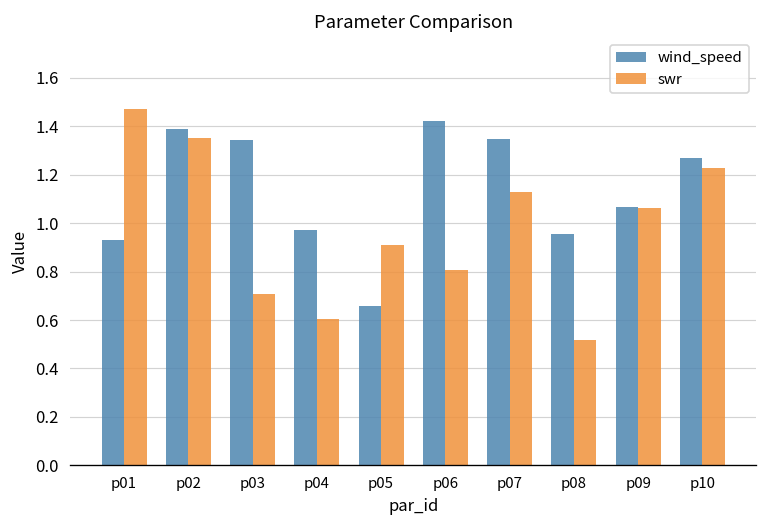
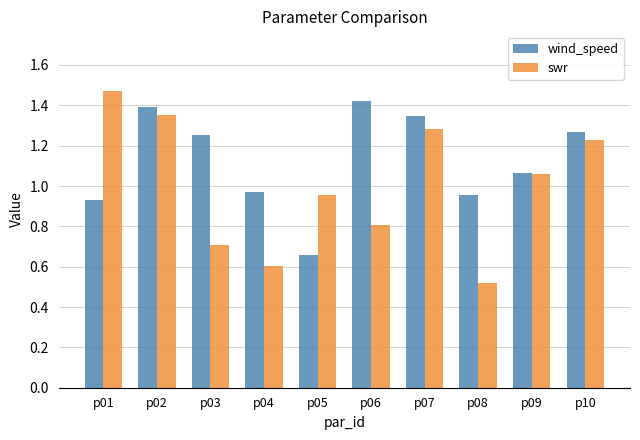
wind_speed, p03: 1.34 -> 1.25
swr, p05: 0.91 -> 0.96
swr, p07: 1.13 -> 1.28
